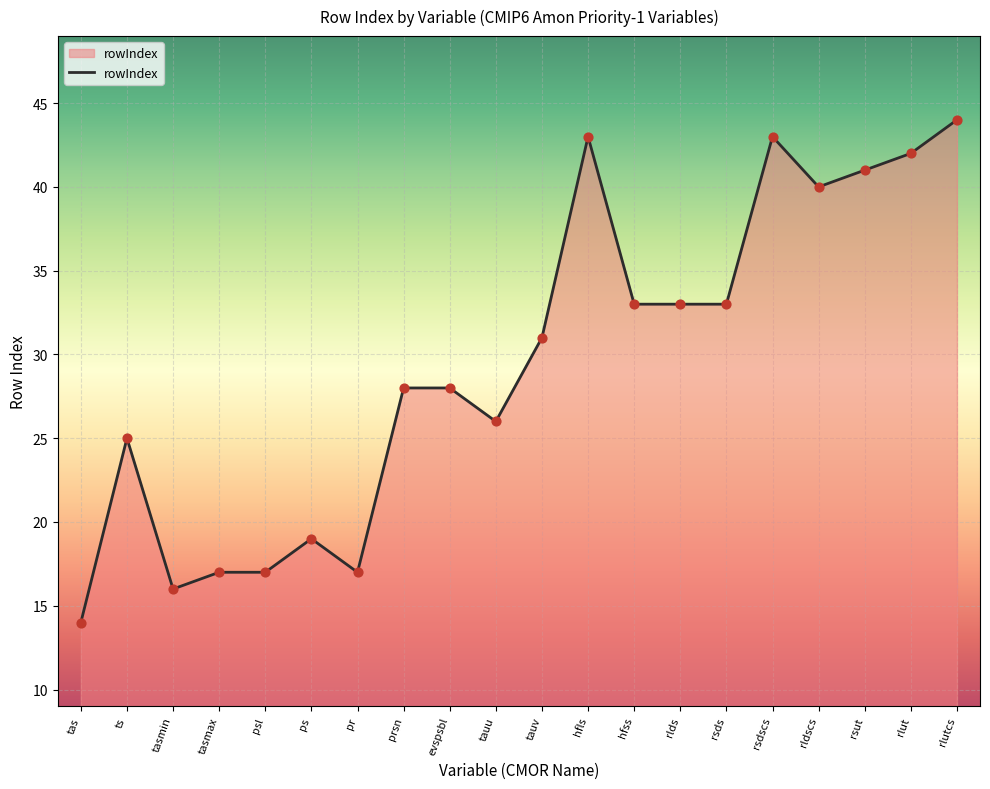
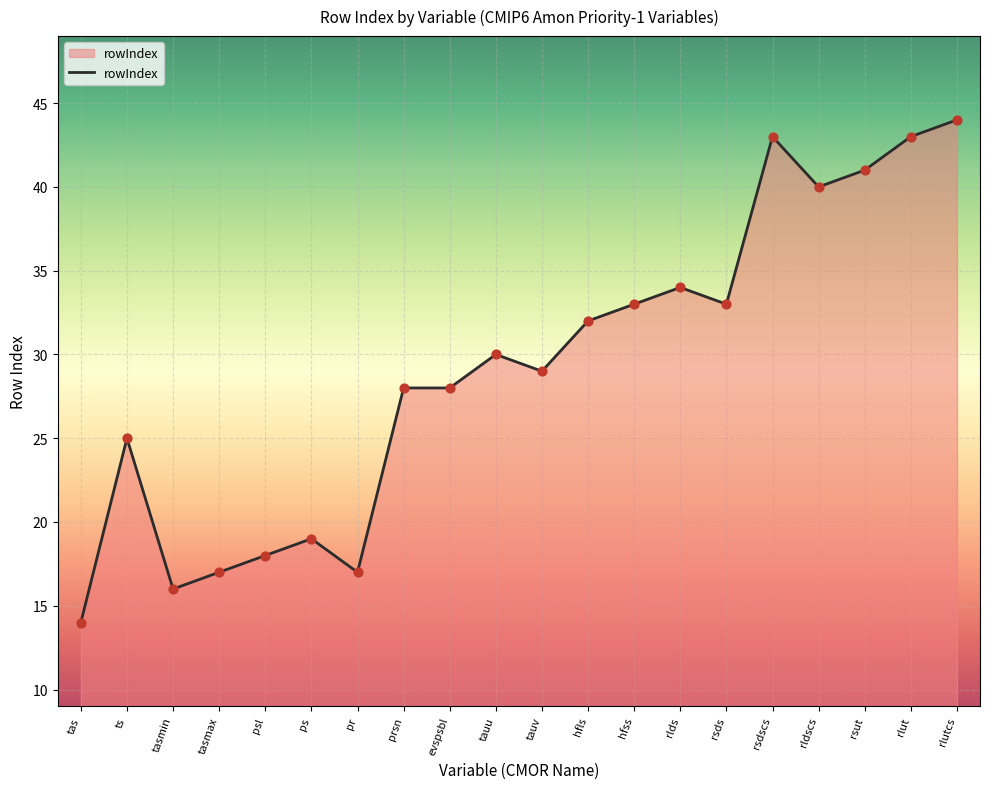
psl: 17 -> 18
tauu: 26 -> 30
tauv: 31 -> 29
hfls: 43 -> 32
rlds: 33 -> 34
rlut: 42 -> 43
